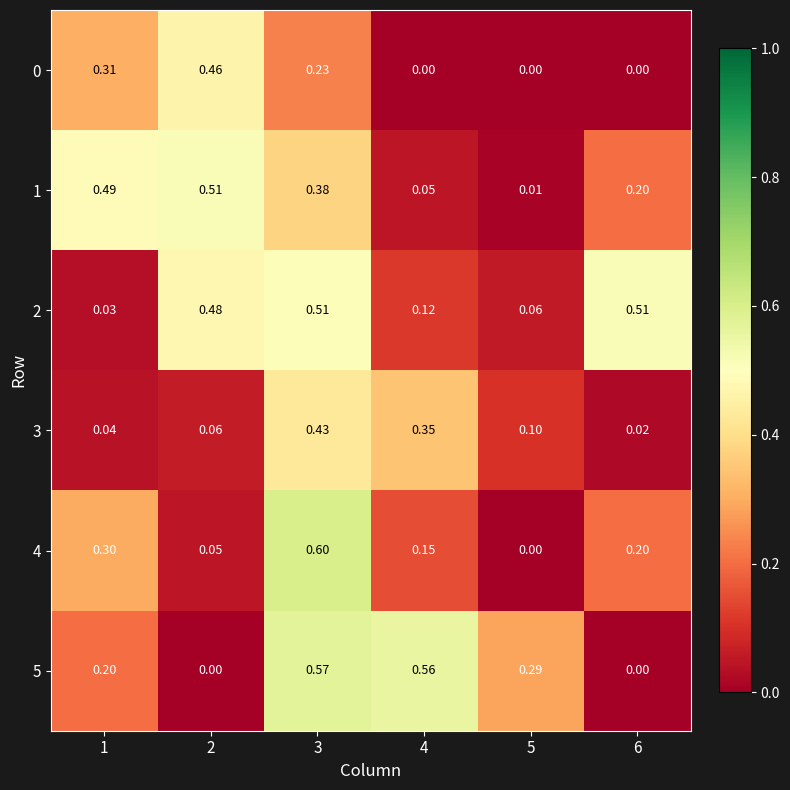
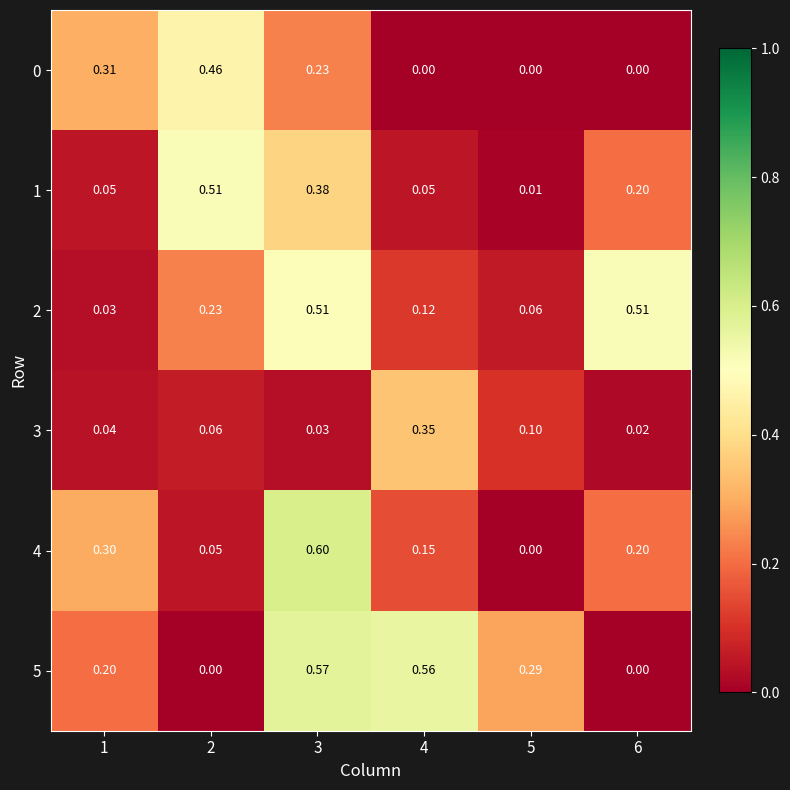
1, 1: 0.49 -> 0.05
2, 2: 0.48 -> 0.23
3, 3: 0.43 -> 0.03
